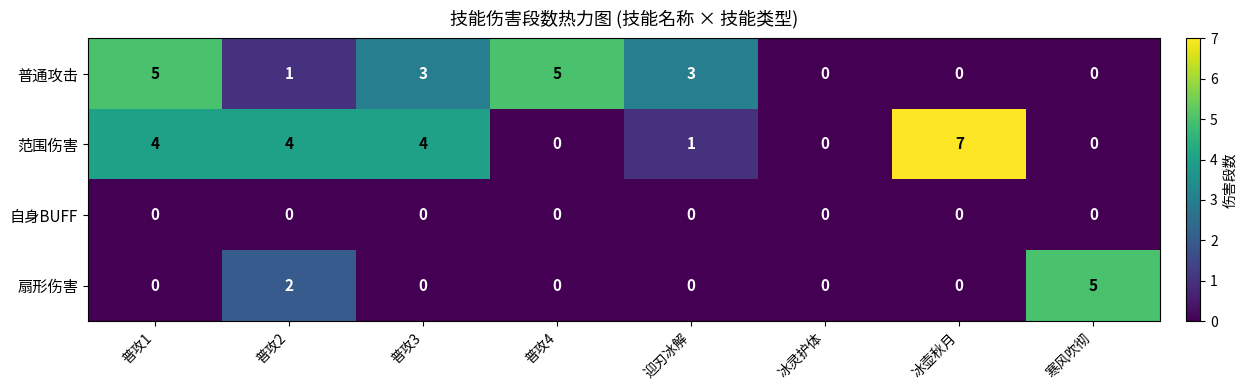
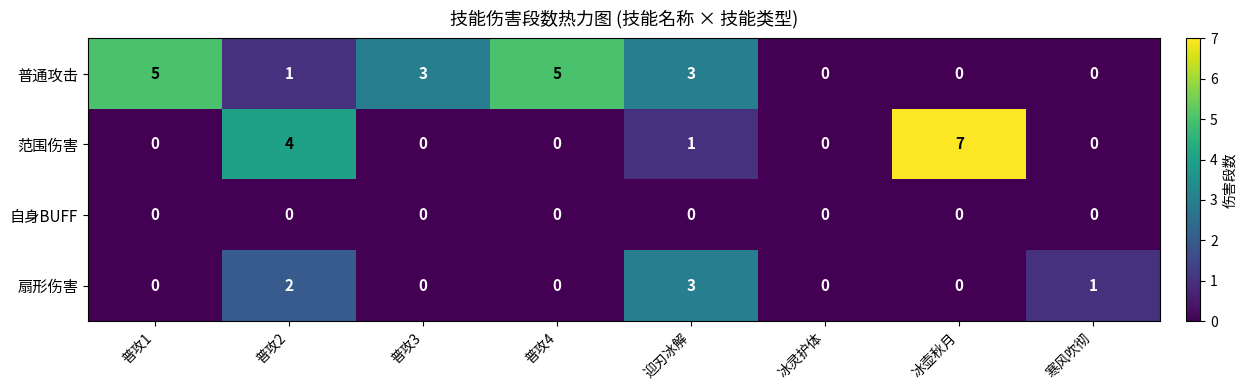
范围伤害, 普攻1: 4 -> 0
范围伤害, 普攻3: 4 -> 0
扇形伤害, 迎刃冰解: 0 -> 3
扇形伤害, 寒风吹彻: 5 -> 1
